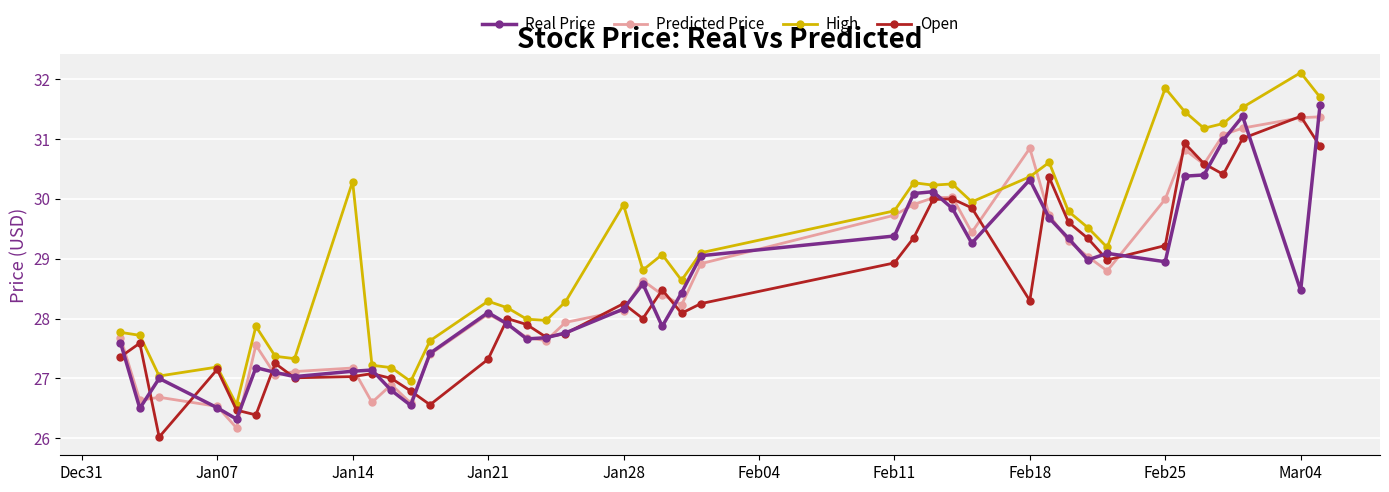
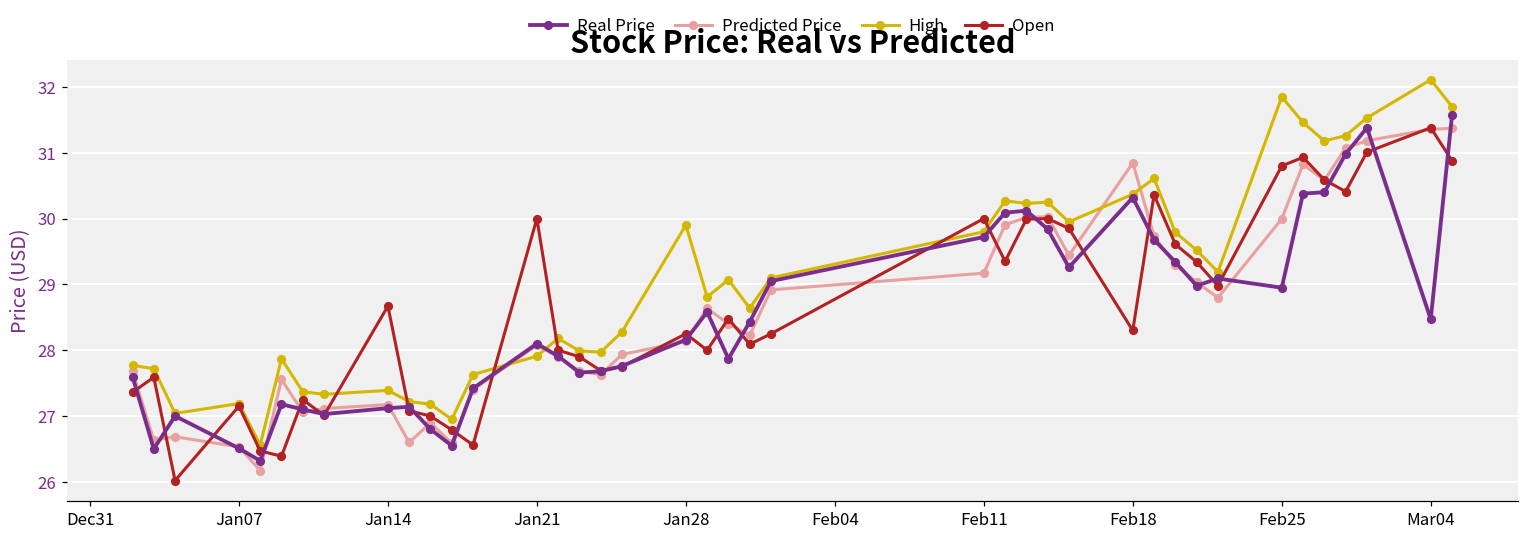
High, Jan14: 30.3 -> 27.4
Open, Jan14: 27.0 -> 28.7
High, Jan21: 28.3 -> 27.9
Open, Jan21: 27.3 -> 30.0
Real Price, Feb11: 29.4 -> 29.7
Predicted Price, Feb11: 29.7 -> 29.2
Open, Feb11: 28.9 -> 30.0
Open, Feb25: 29.2 -> 30.8
